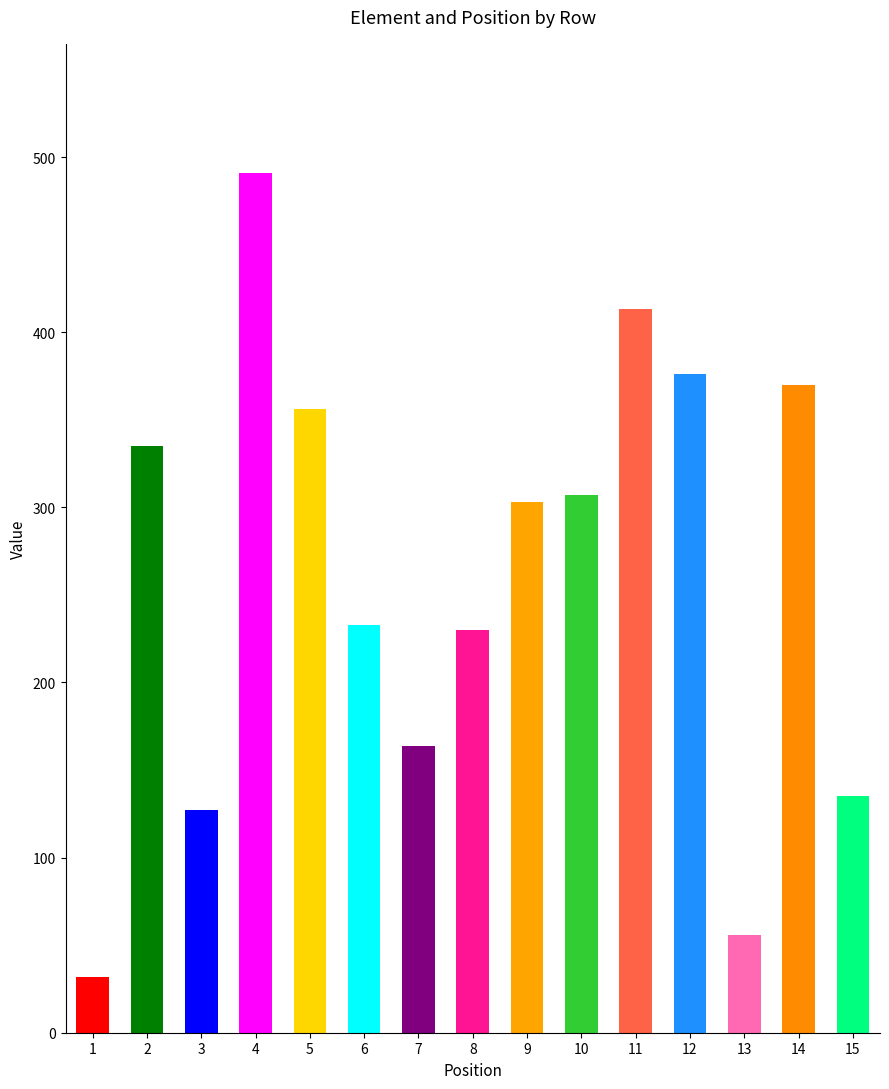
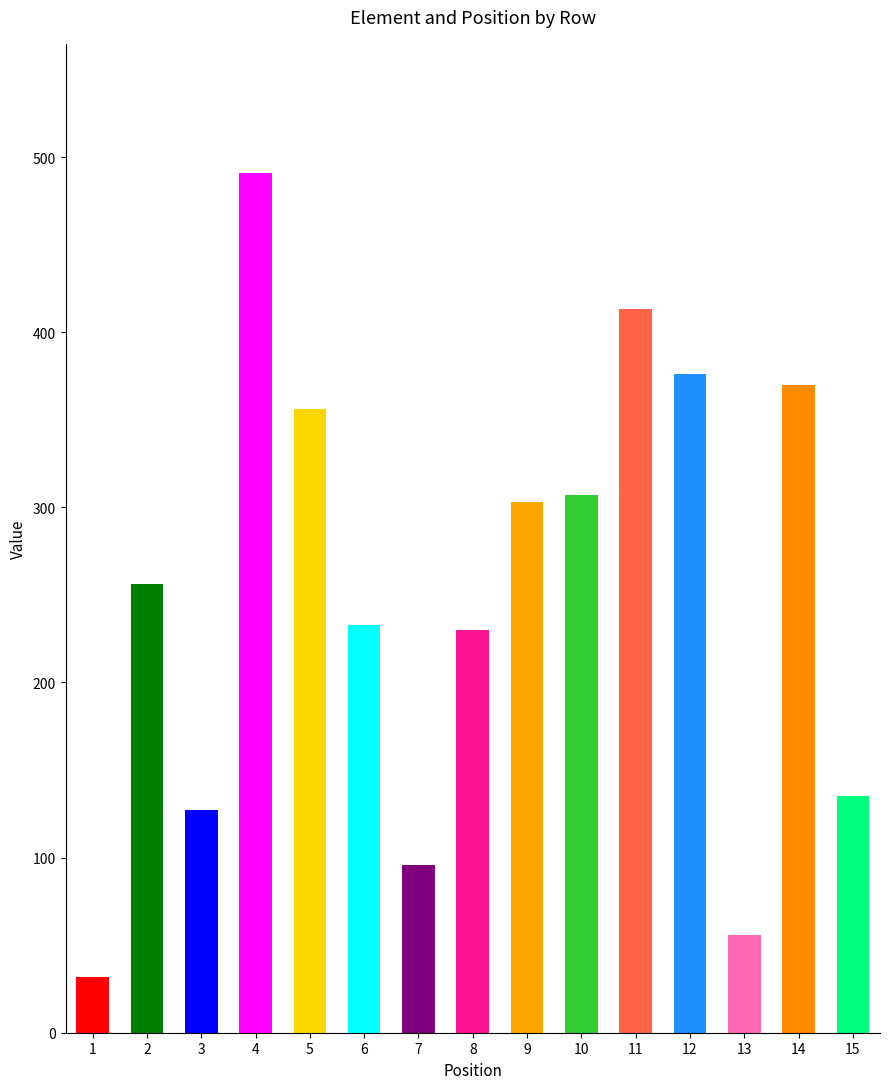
2: 335 -> 256
7: 164 -> 96
